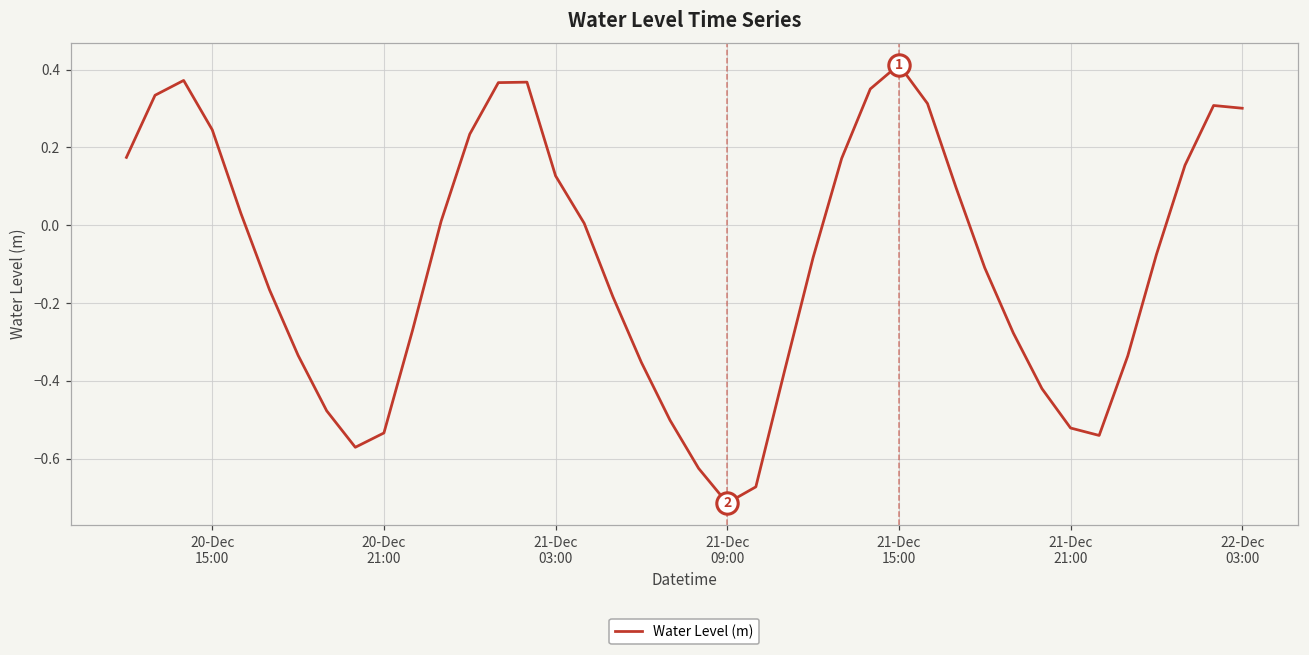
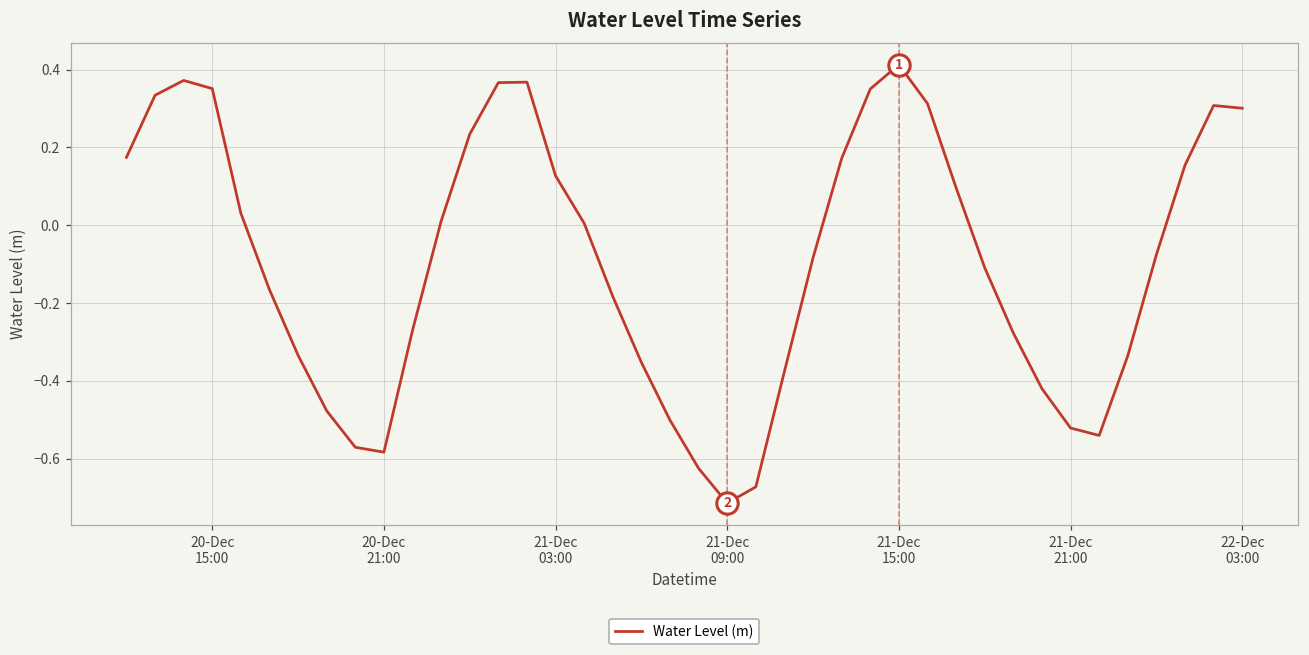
Water Level (m), 20-Dec 15:00: 0.25 -> 0.35
Water Level (m), 20-Dec 21:00: -0.53 -> -0.58
